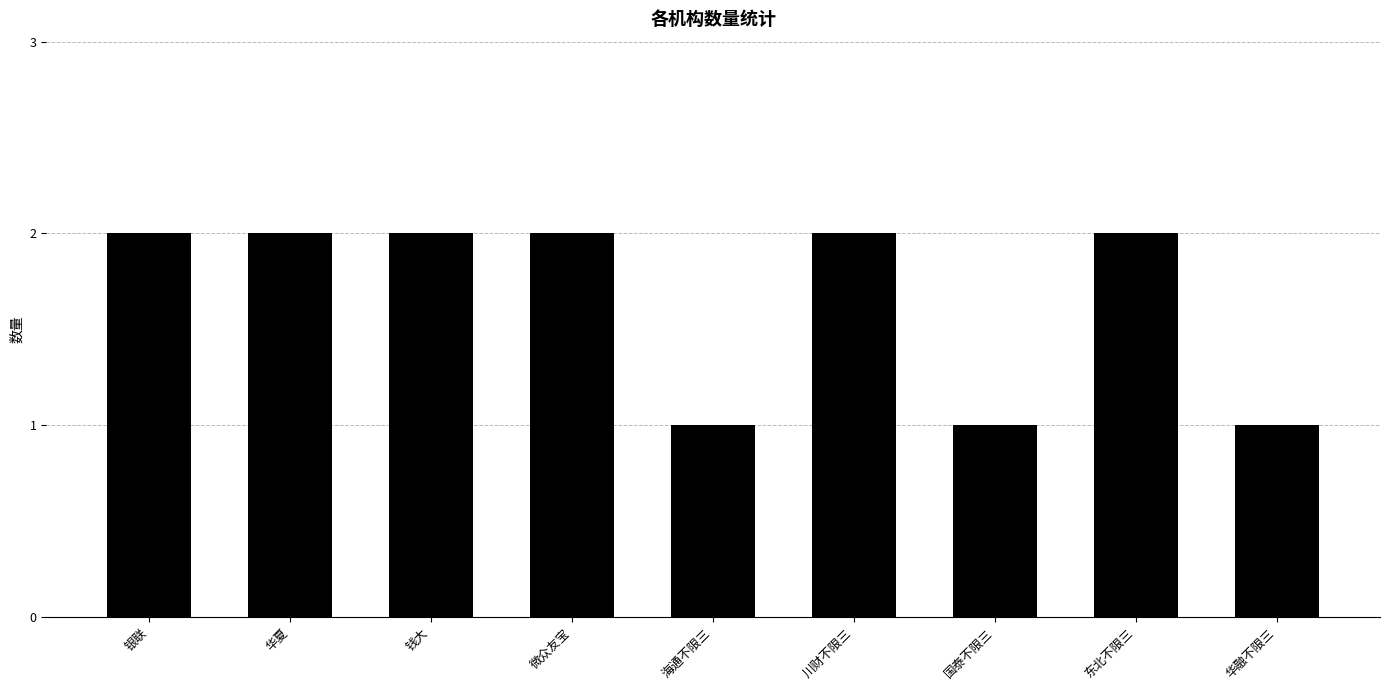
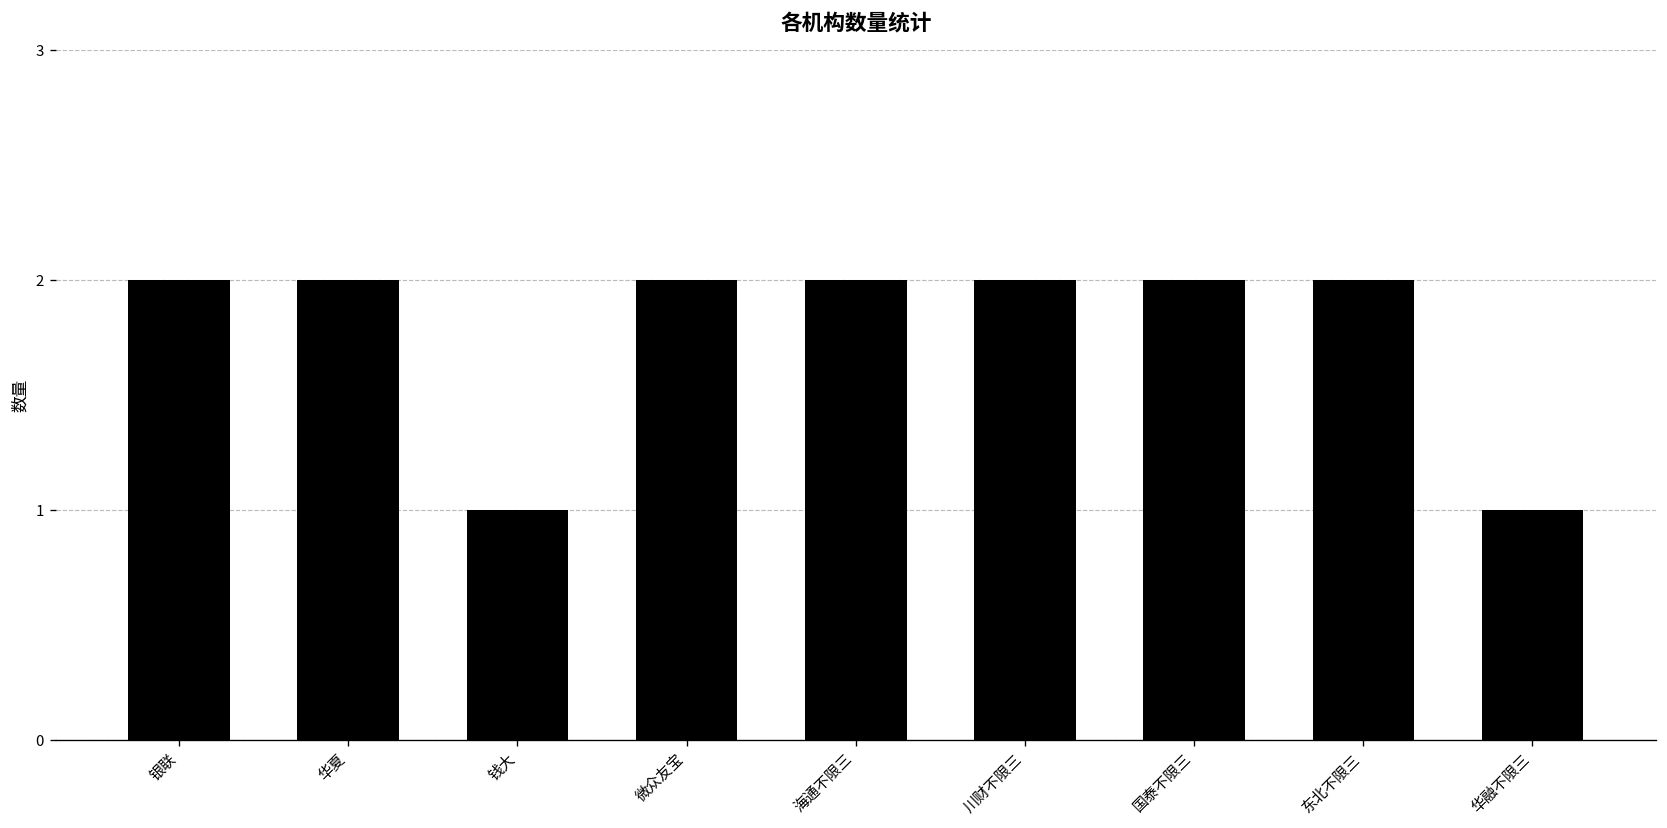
钱大: 2 -> 1
海通不限三: 1 -> 2
国泰不限三: 1 -> 2
